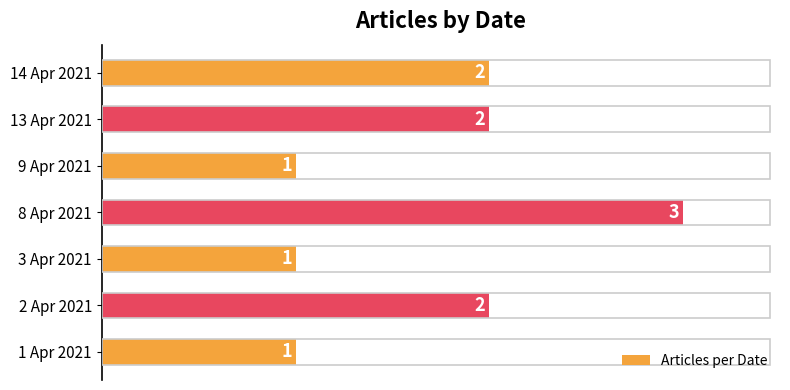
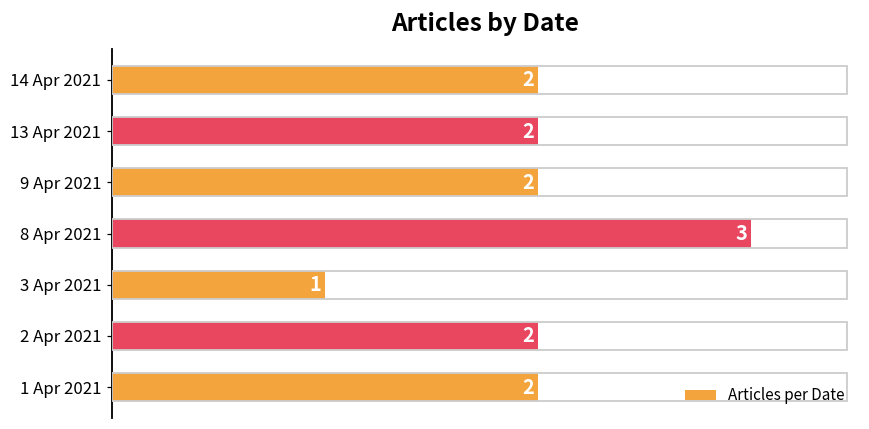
9 Apr 2021: 1 -> 2
1 Apr 2021: 1 -> 2
